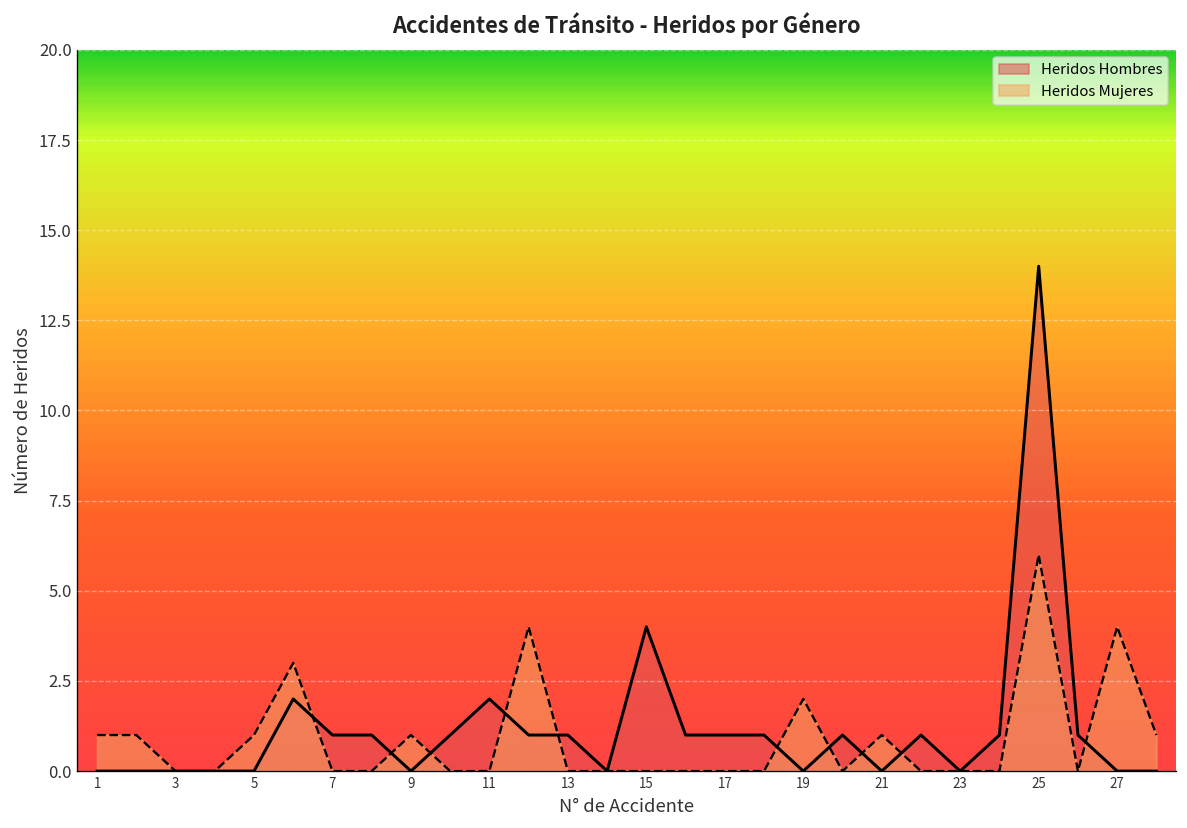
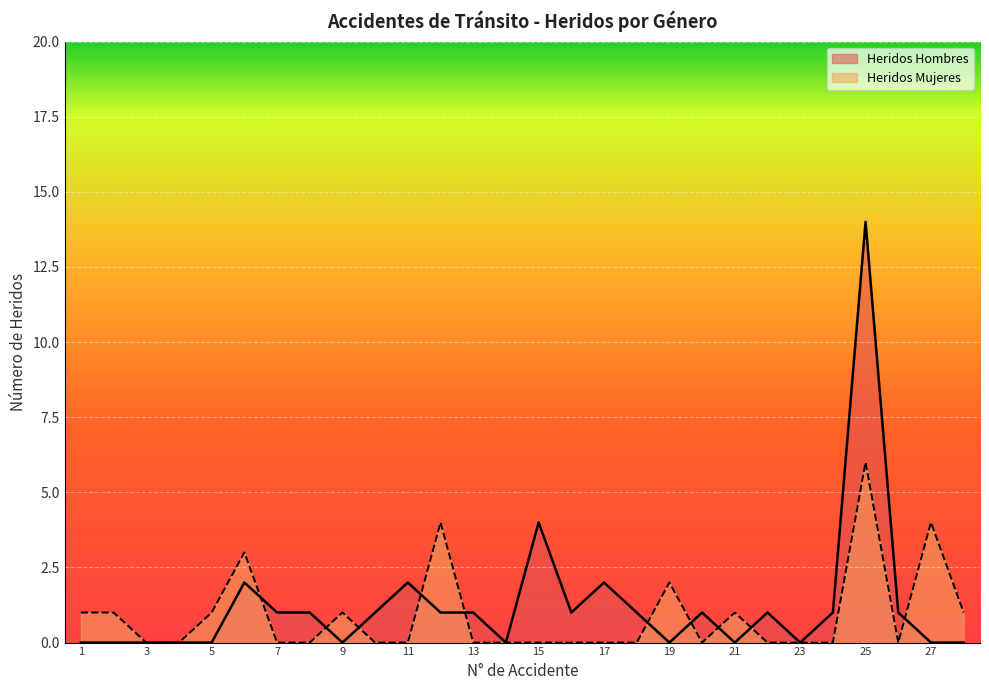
Heridos Hombres, 17: 1 -> 2
